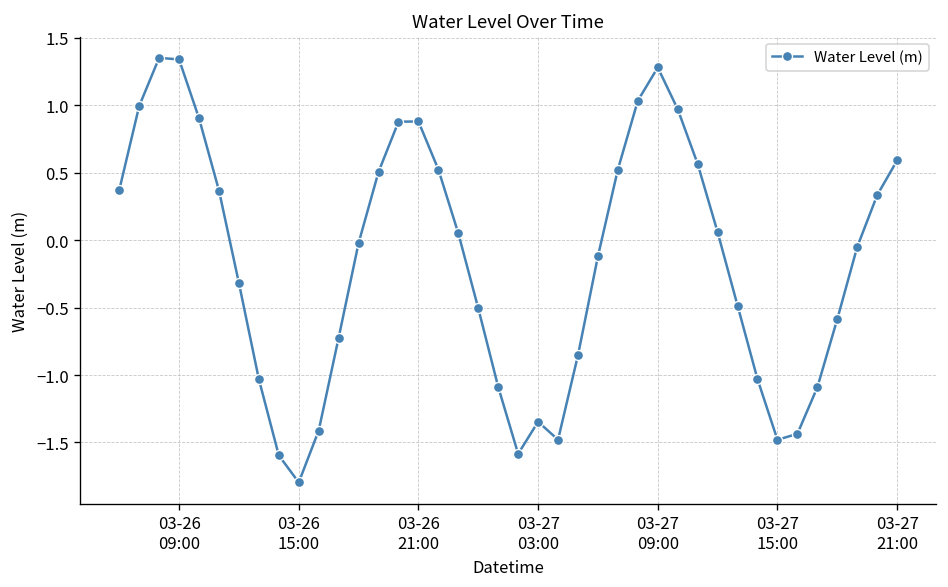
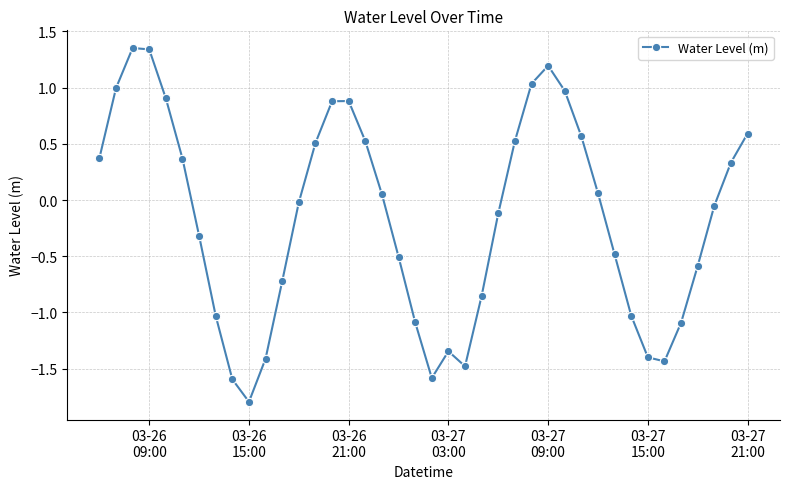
03-27 09:00: 1.28 -> 1.20
03-27 15:00: -1.48 -> -1.40
